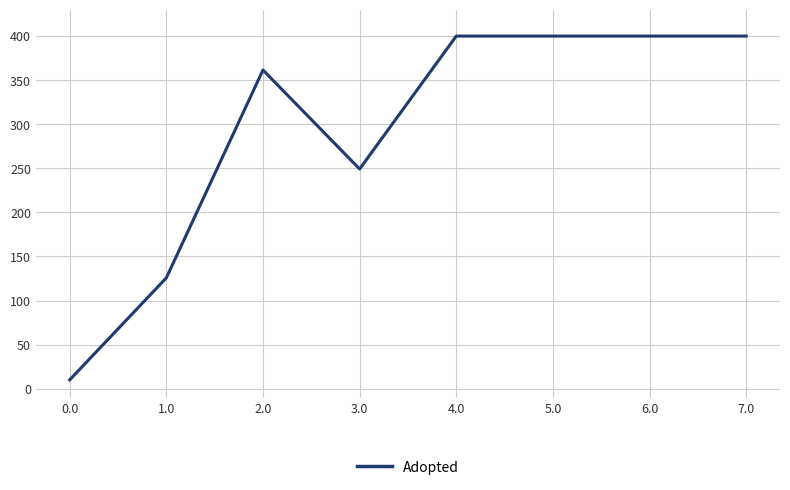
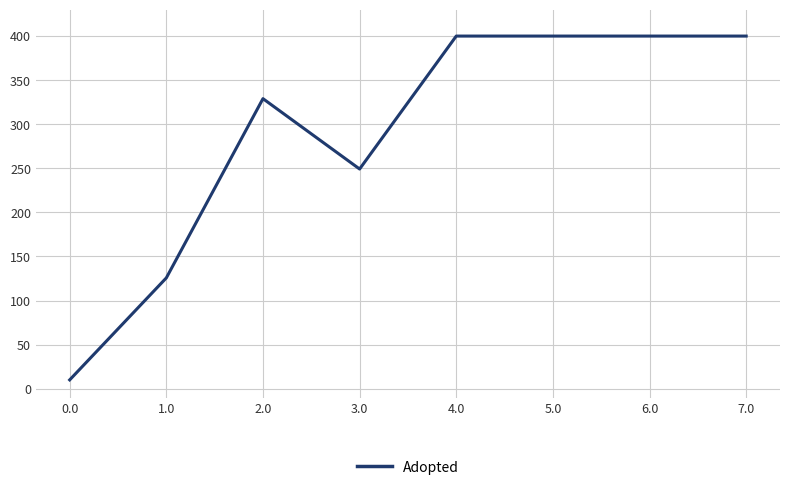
2.0: 360 -> 330
